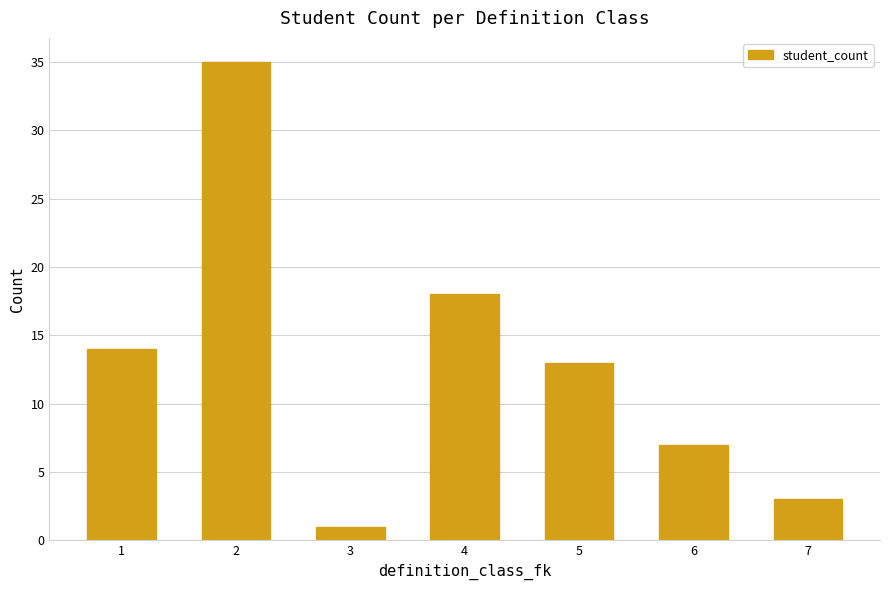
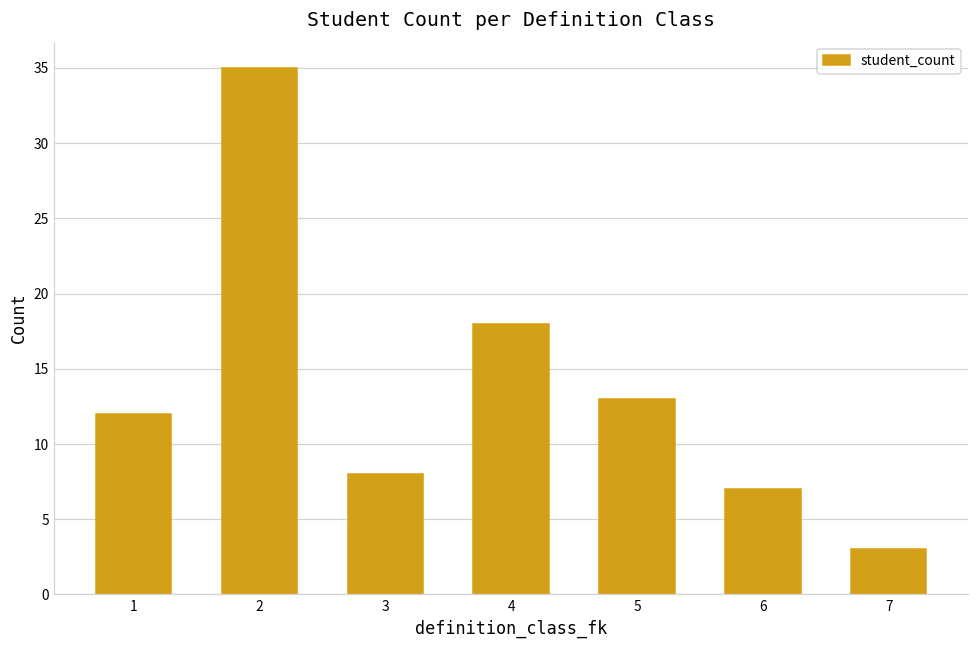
1: 14 -> 12
3: 1 -> 8
